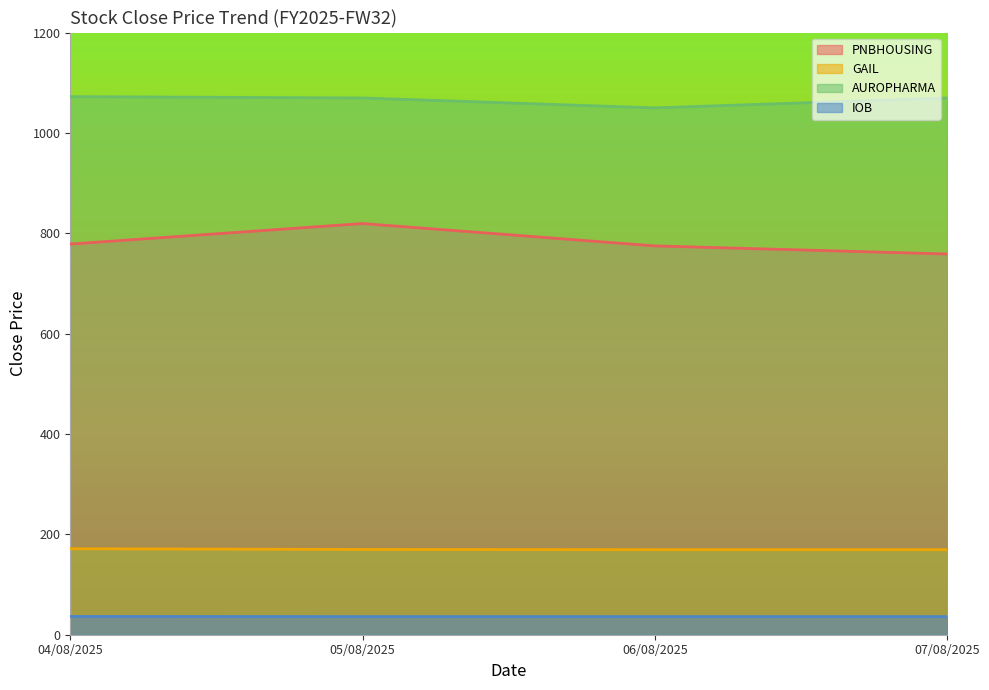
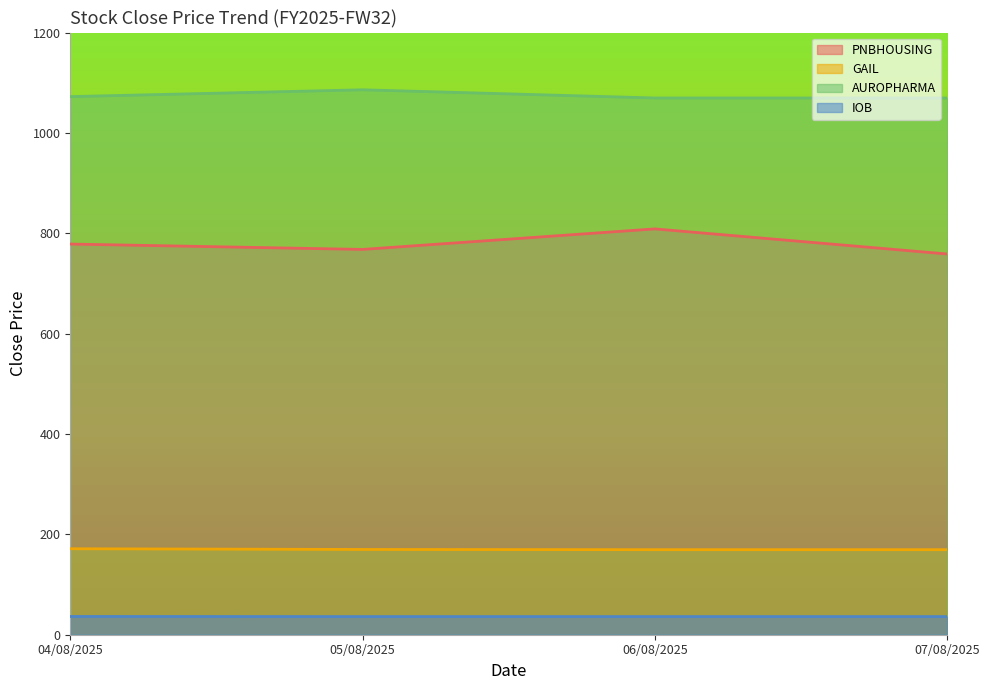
PNBHOUSING, 05/08/2025: 820 -> 770
AUROPHARMA, 05/08/2025: 1070 -> 1090
PNBHOUSING, 06/08/2025: 770 -> 810
AUROPHARMA, 06/08/2025: 1050 -> 1070
